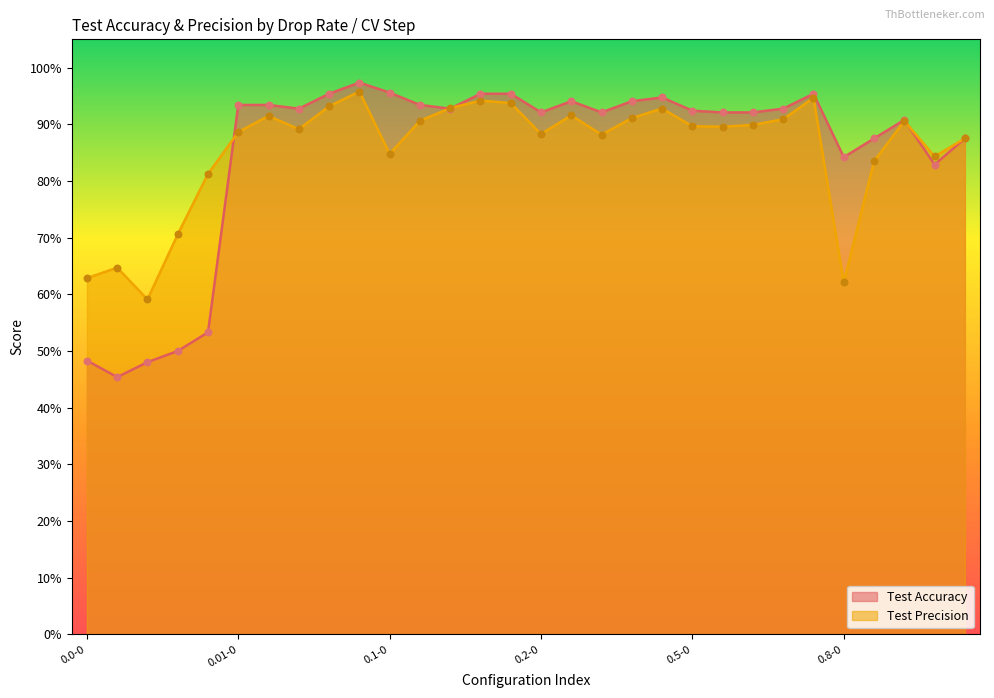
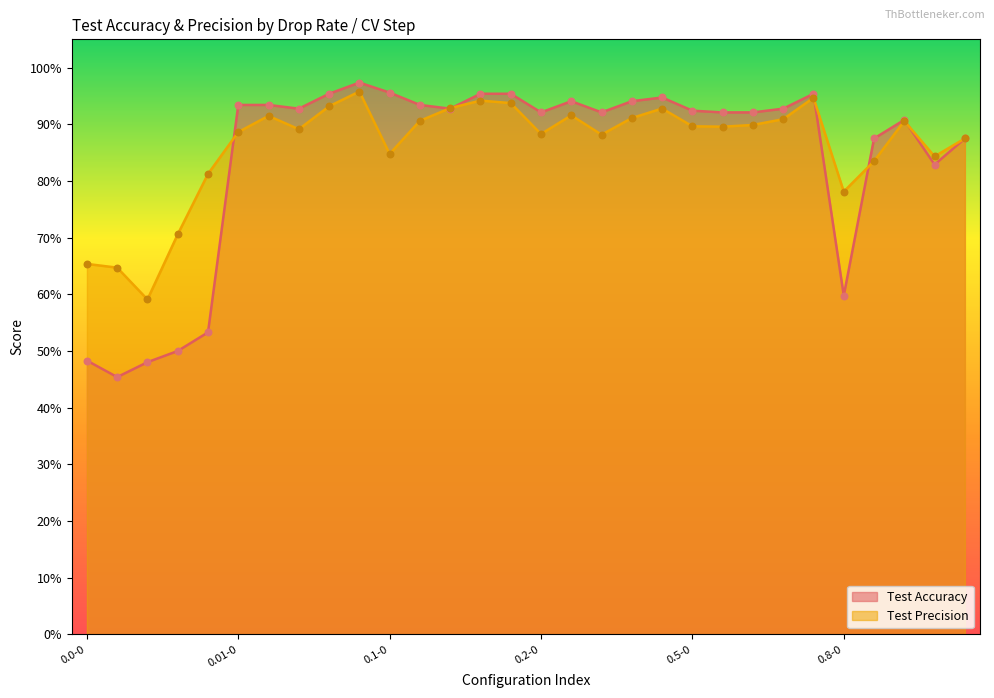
Test Precision, 0.0-0: 63% -> 65%
Test Accuracy, 0.8-0: 84% -> 60%
Test Precision, 0.8-0: 62% -> 78%
